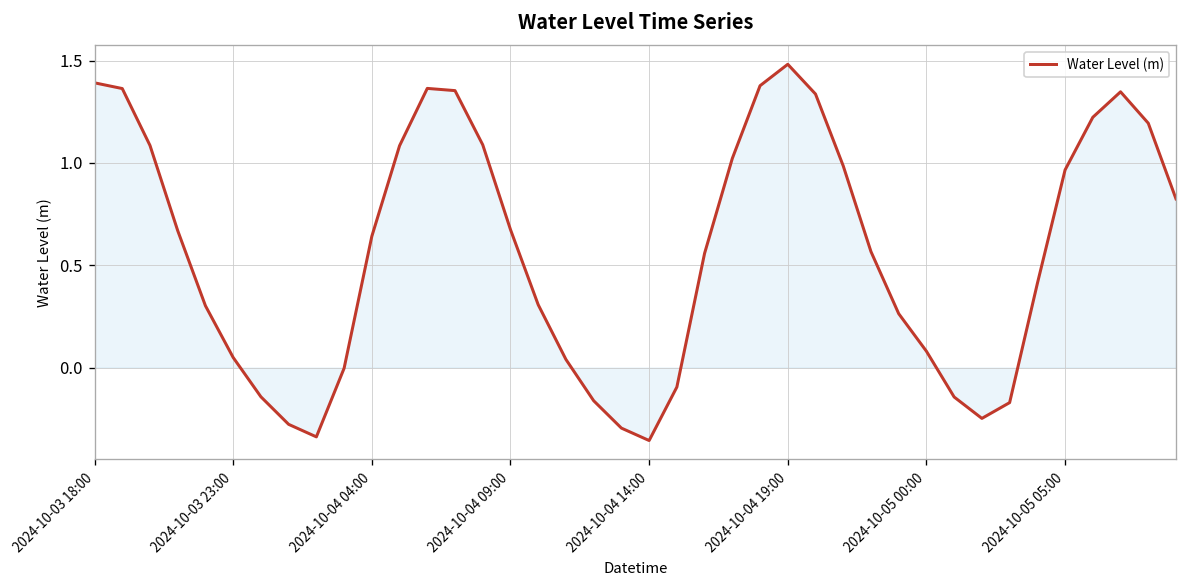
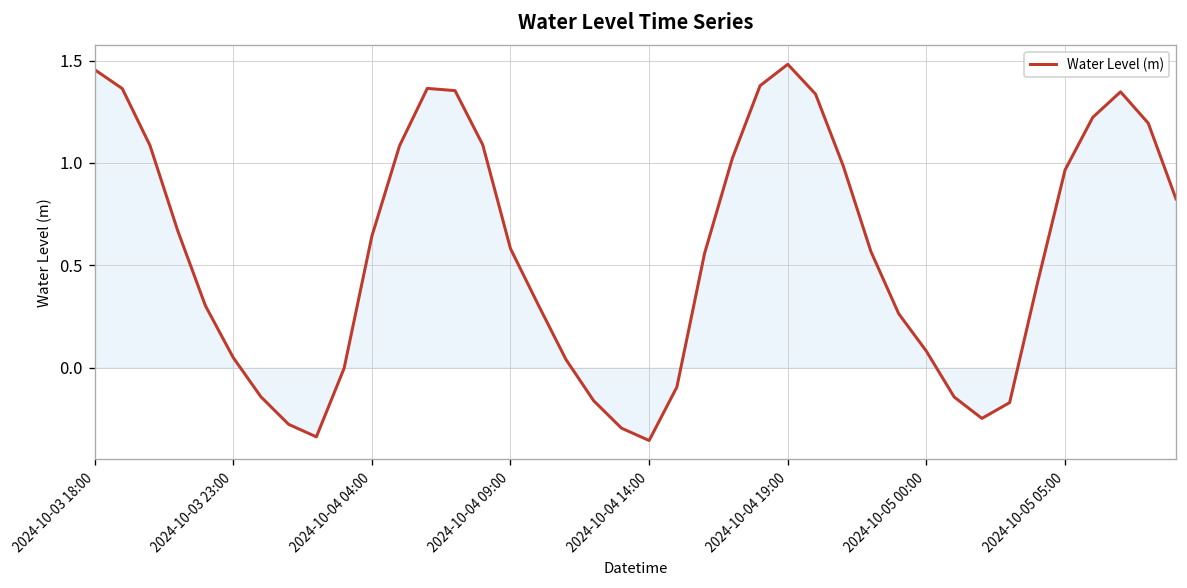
Water Level (m), 2024-10-03 18:00: 1.39 -> 1.46
Water Level (m), 2024-10-04 09:00: 0.67 -> 0.58
